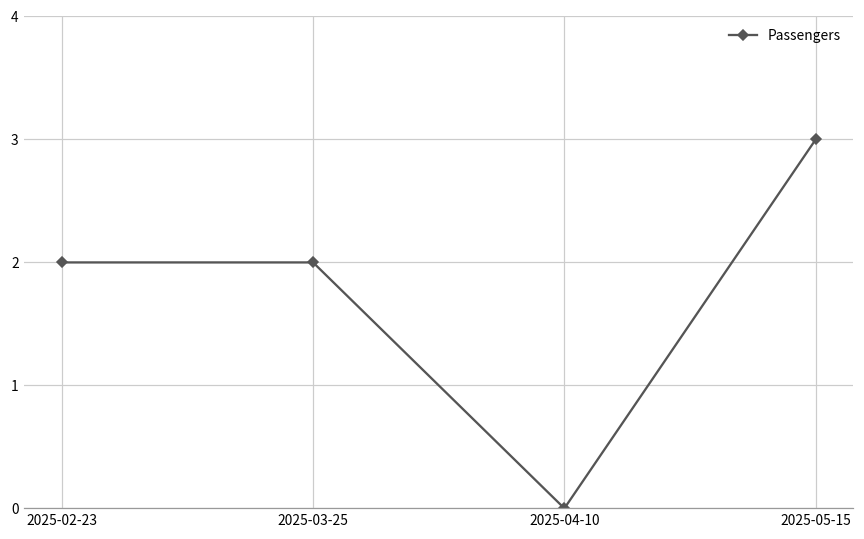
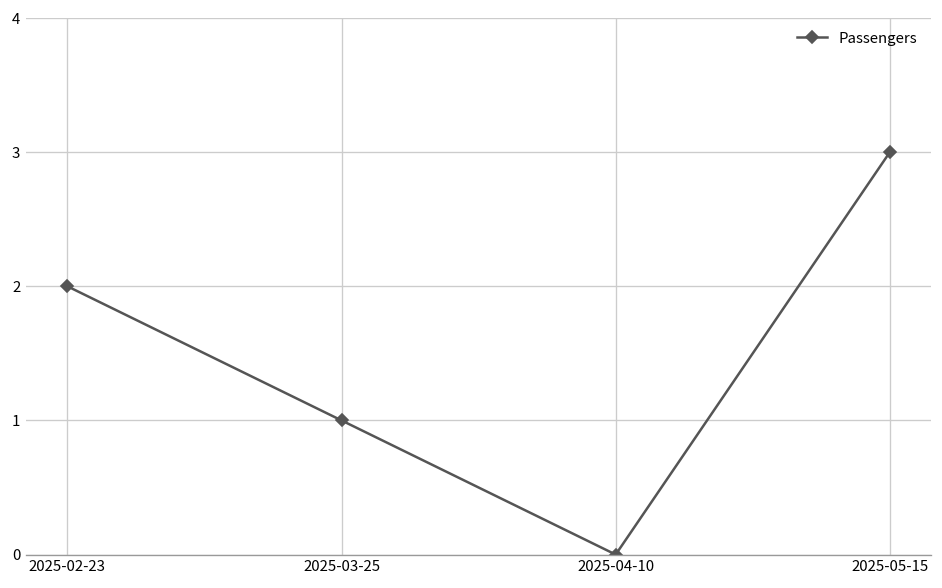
2025-03-25: 2 -> 1
